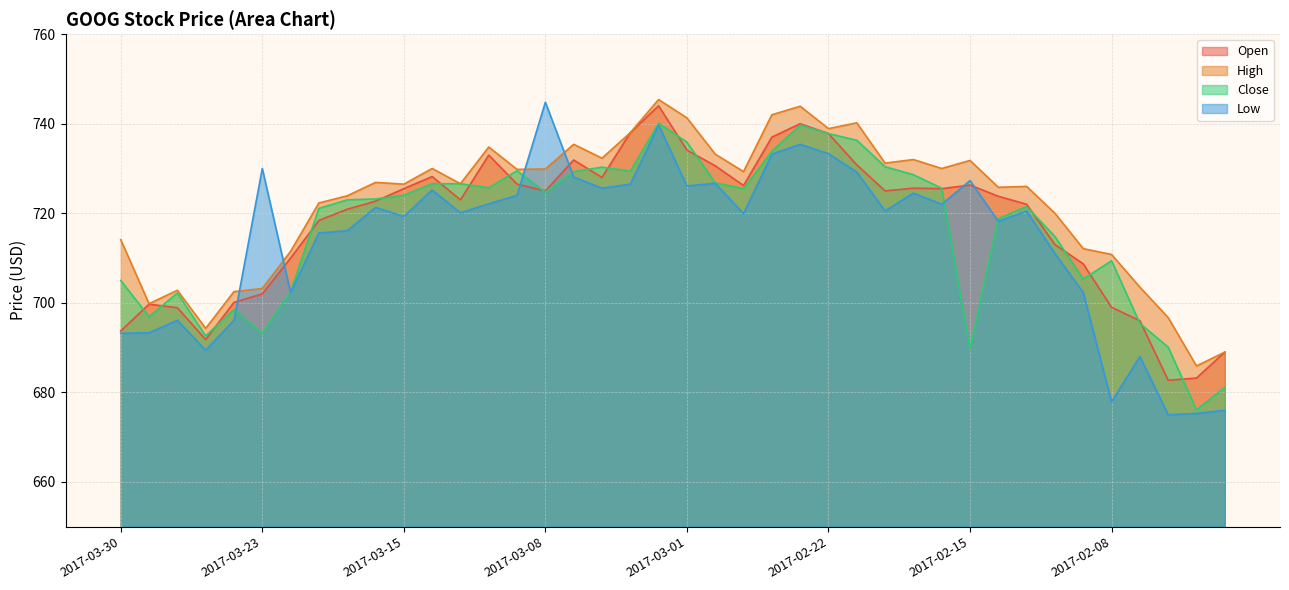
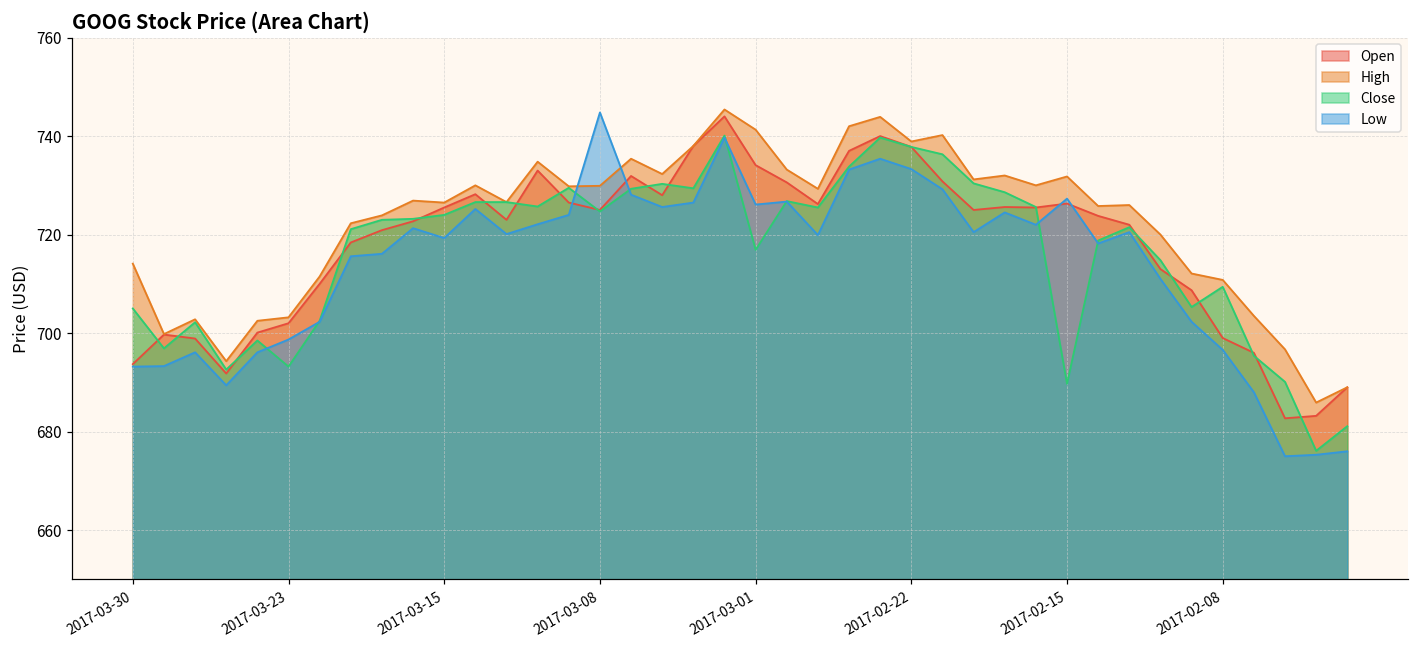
Low, 2017-03-23: 730 -> 699
Close, 2017-03-01: 736 -> 717
Low, 2017-02-08: 678 -> 697
